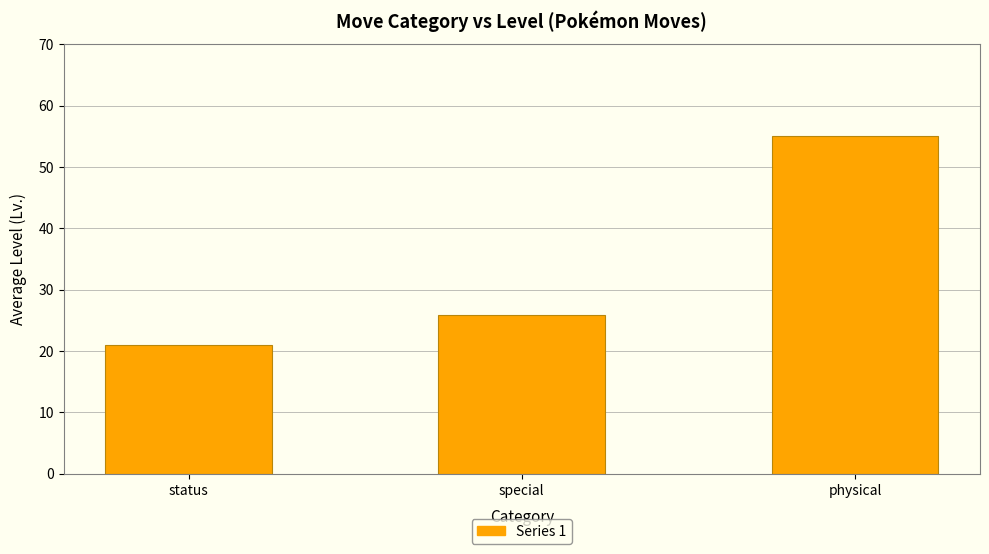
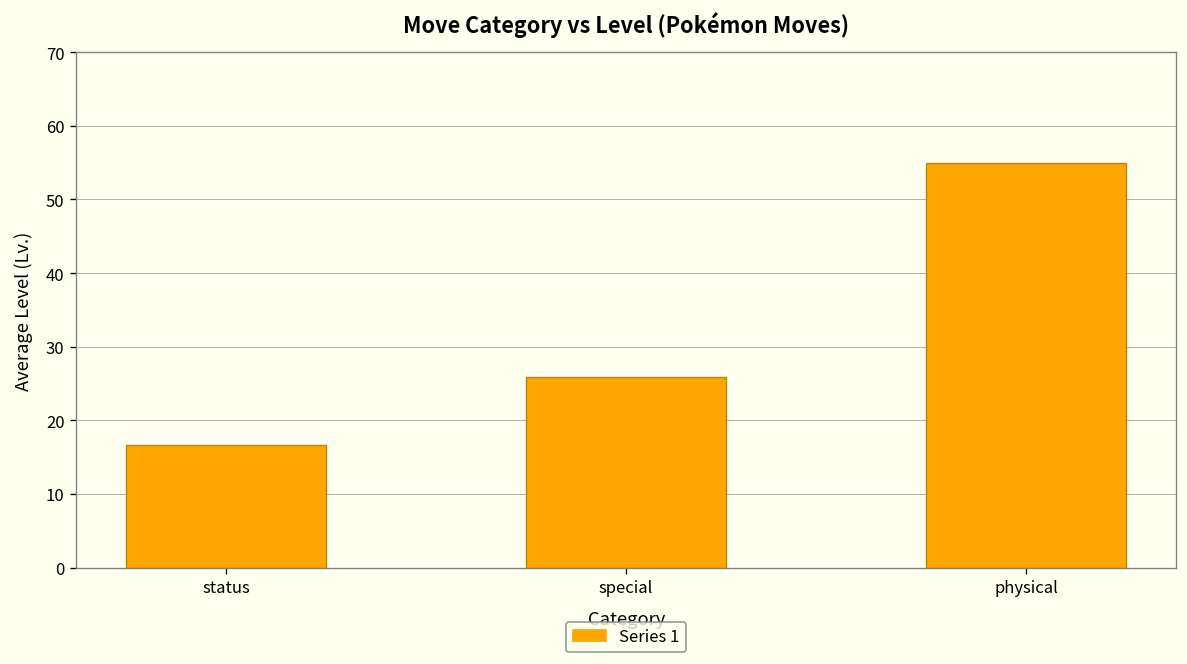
status: 21 -> 17
